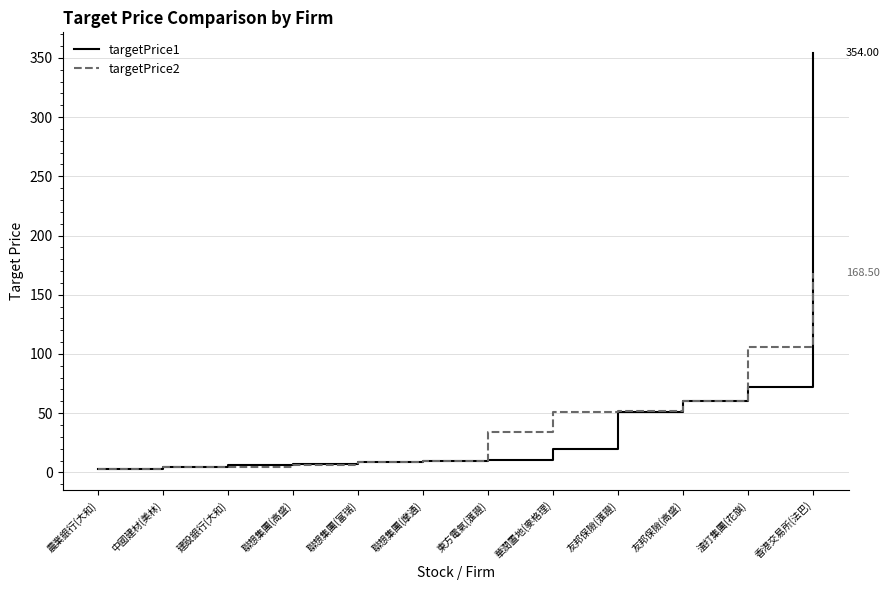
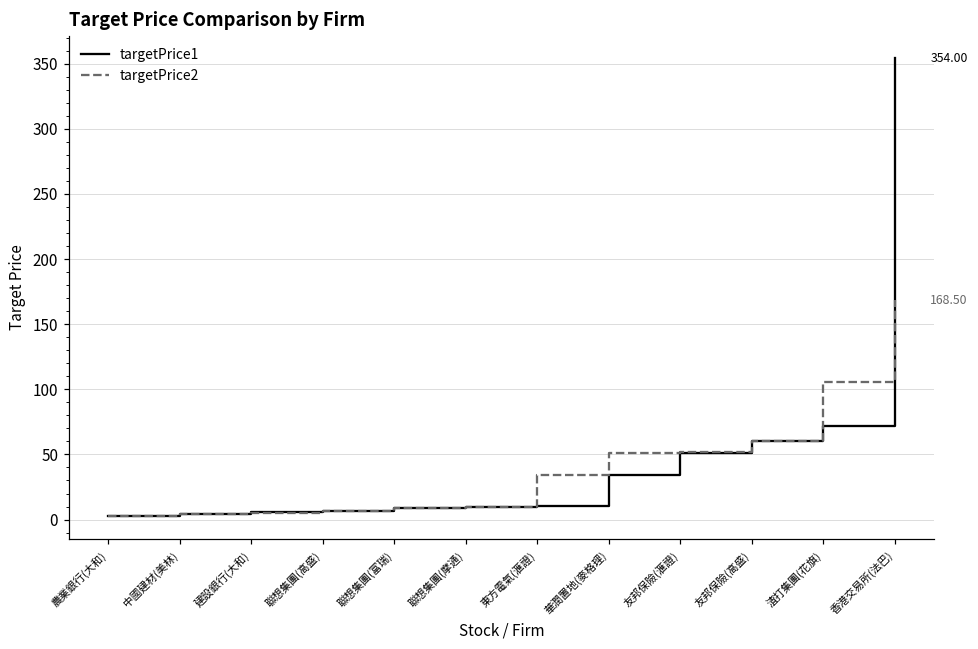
targetPrice1, 華潤置地(麥格理): 20 -> 34
